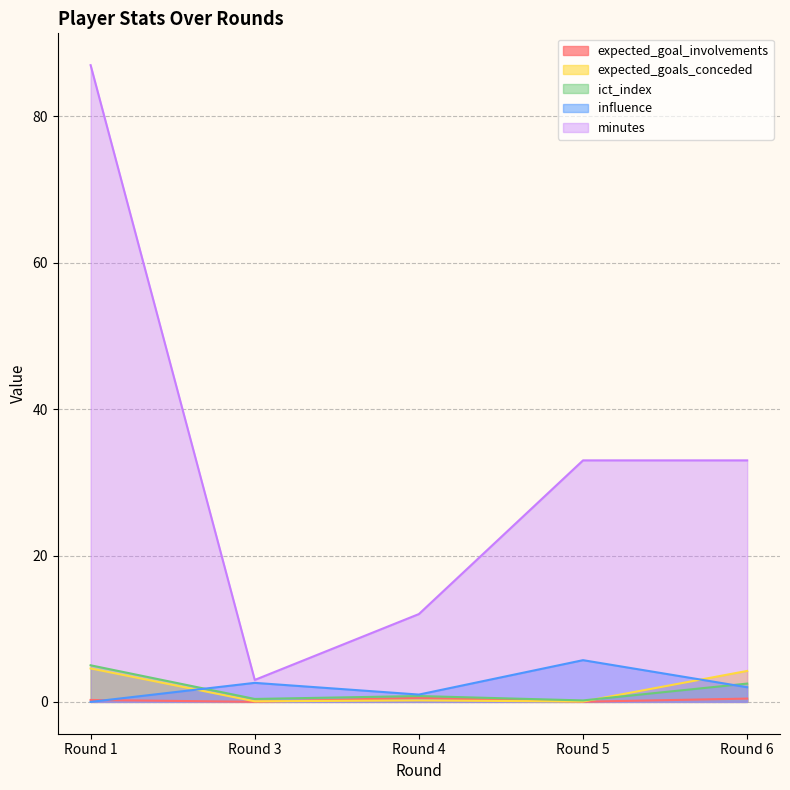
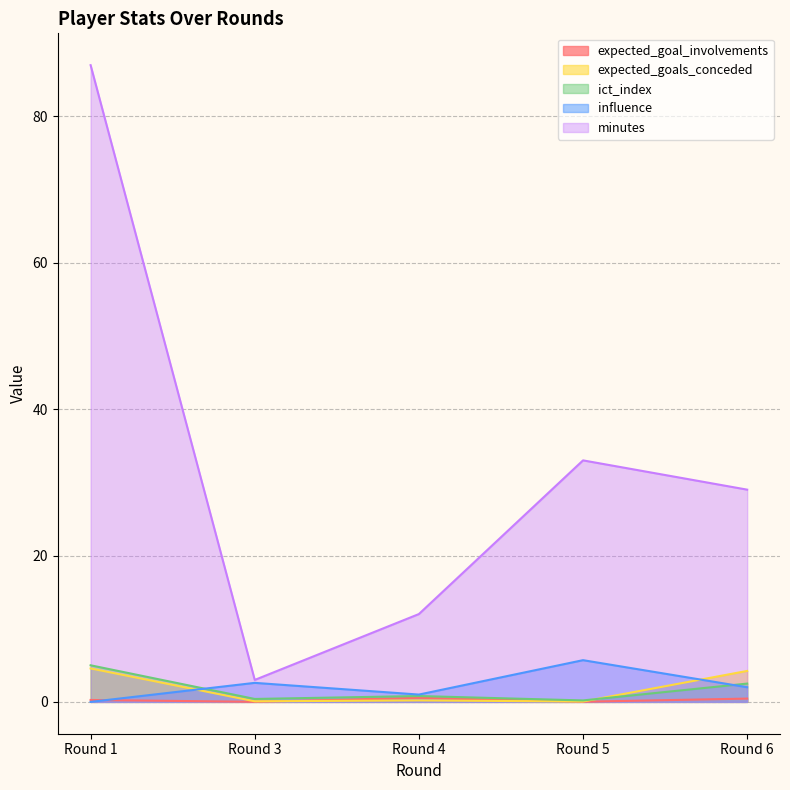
minutes, Round 6: 33 -> 29
